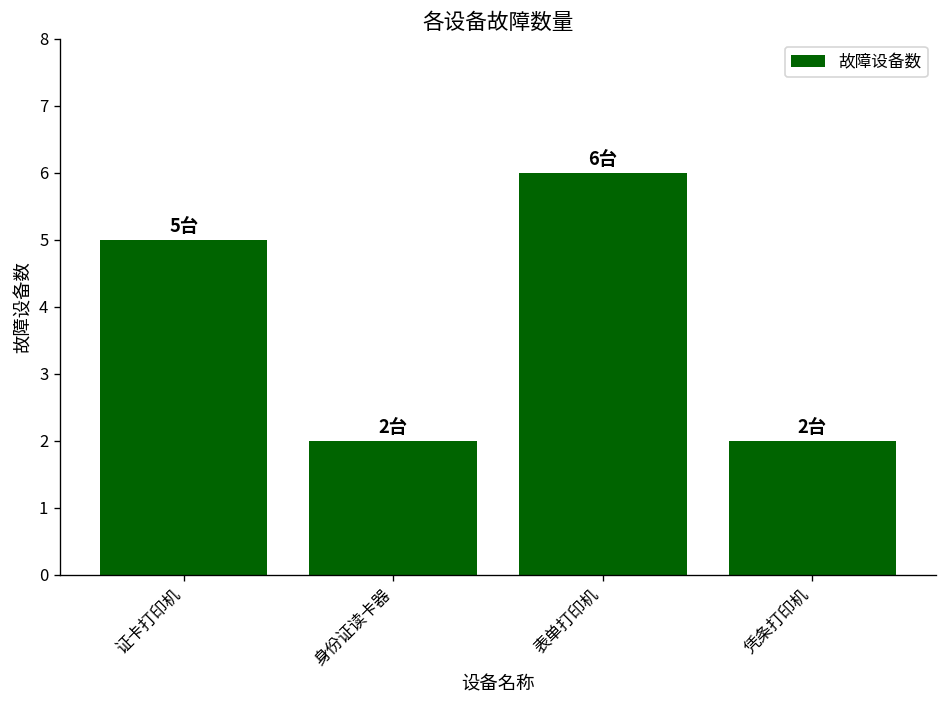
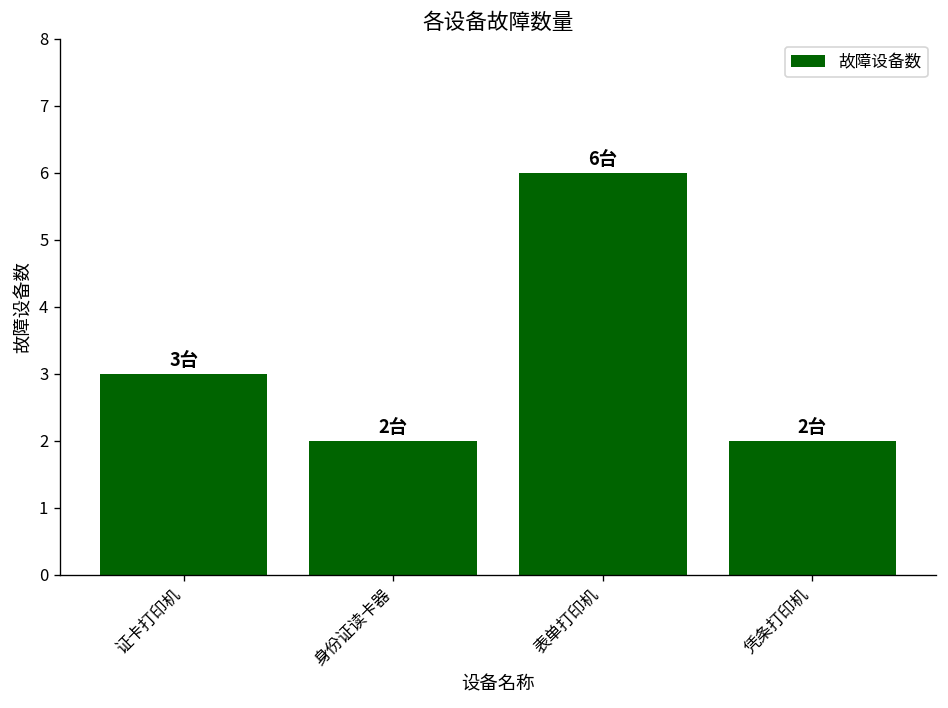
证卡打印机: 5台 -> 3台
